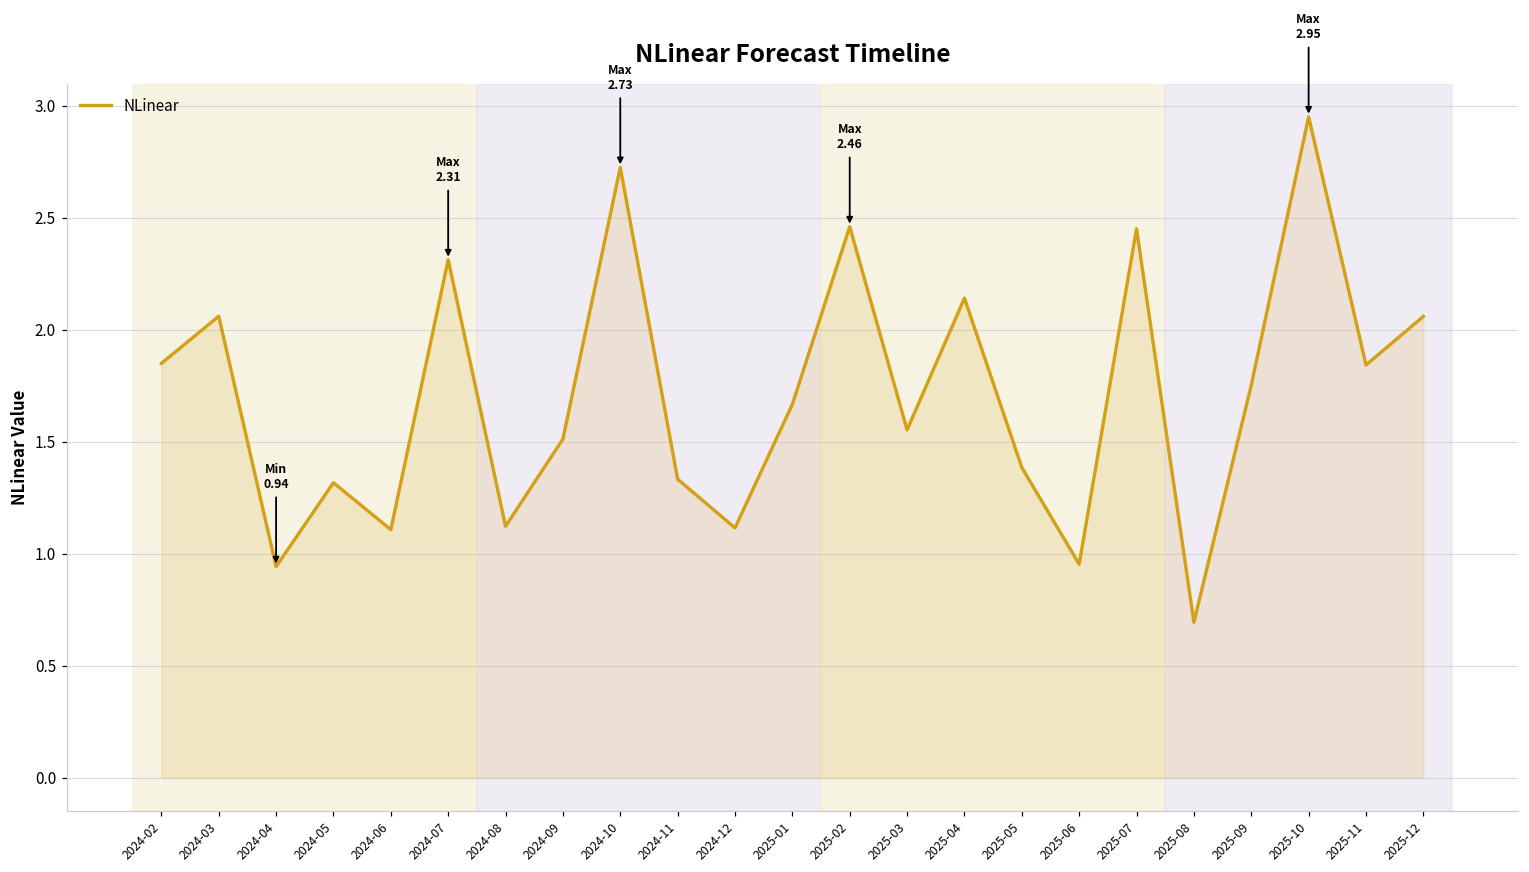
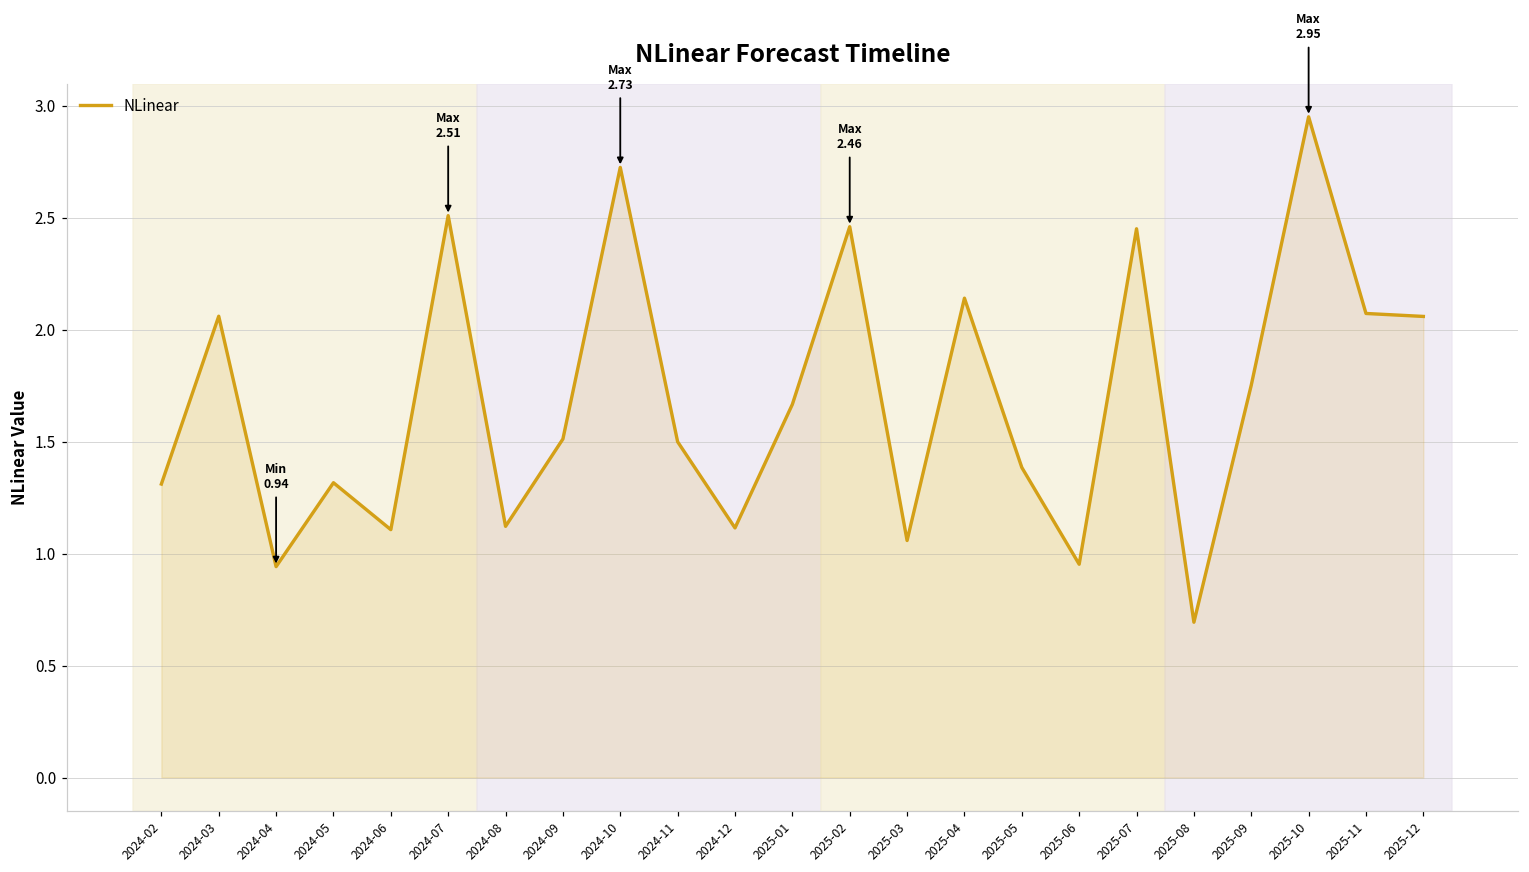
2024-02: 1.85 -> 1.31
2024-07: 2.31 -> 2.51
2024-11: 1.33 -> 1.50
2025-03: 1.55 -> 1.06
2025-11: 1.84 -> 2.07
